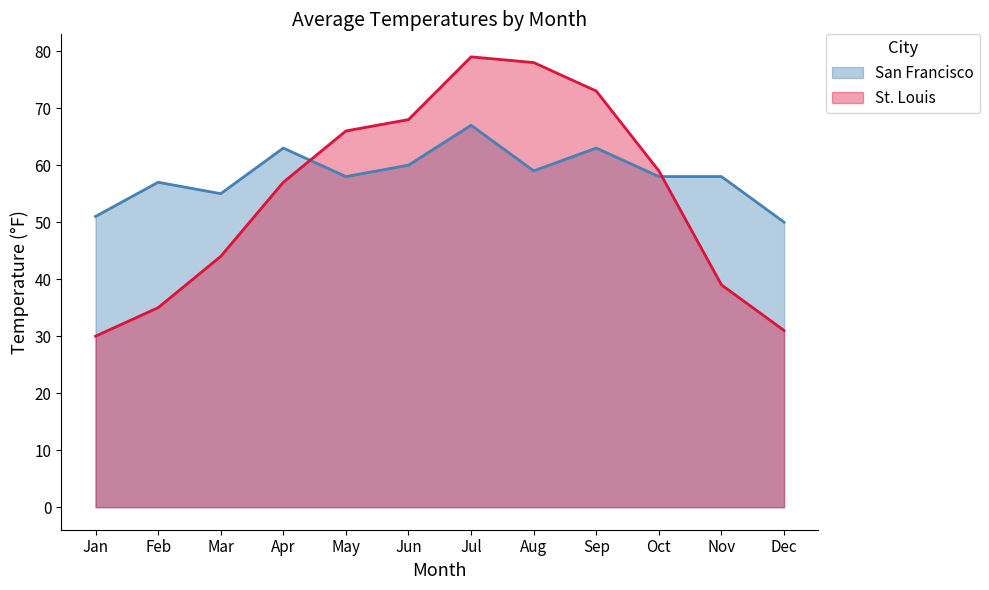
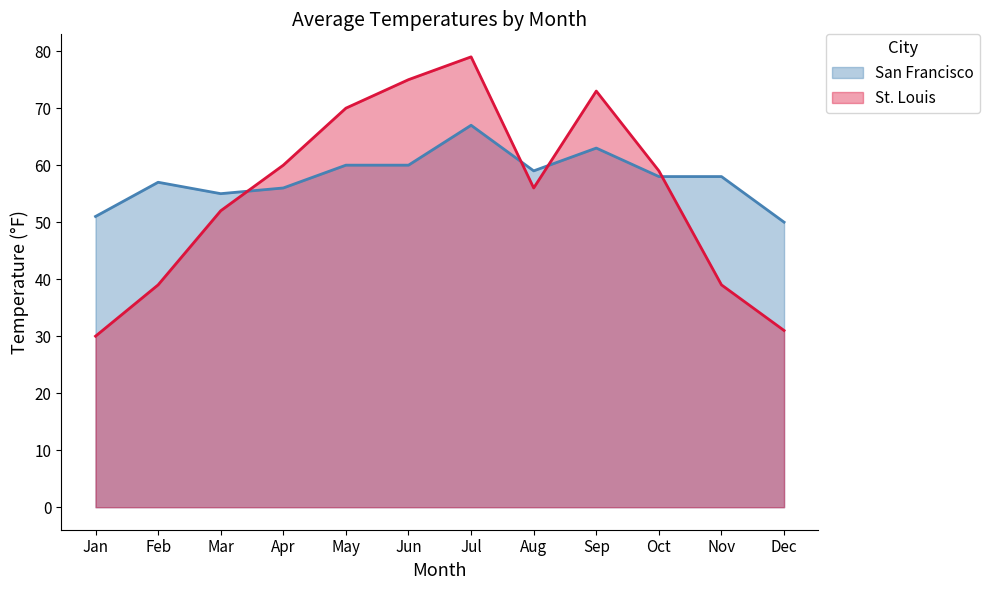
St. Louis, Feb: 35 -> 39
St. Louis, Mar: 44 -> 52
San Francisco, Apr: 63 -> 56
St. Louis, Apr: 57 -> 60
San Francisco, May: 58 -> 60
St. Louis, May: 66 -> 70
St. Louis, Jun: 68 -> 75
St. Louis, Aug: 78 -> 56
